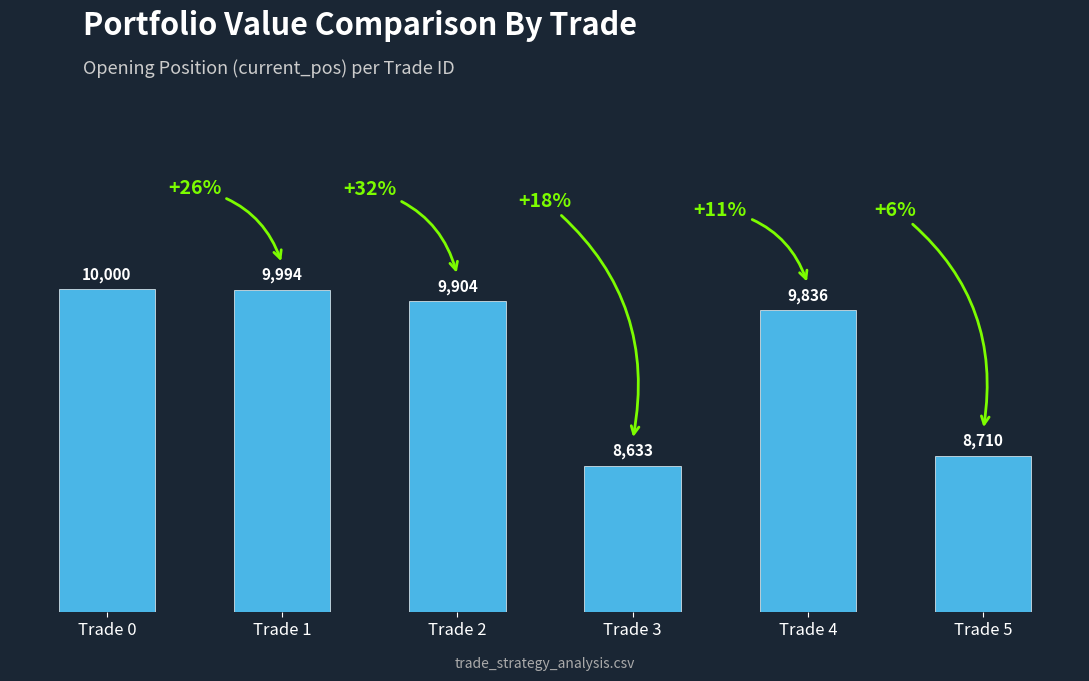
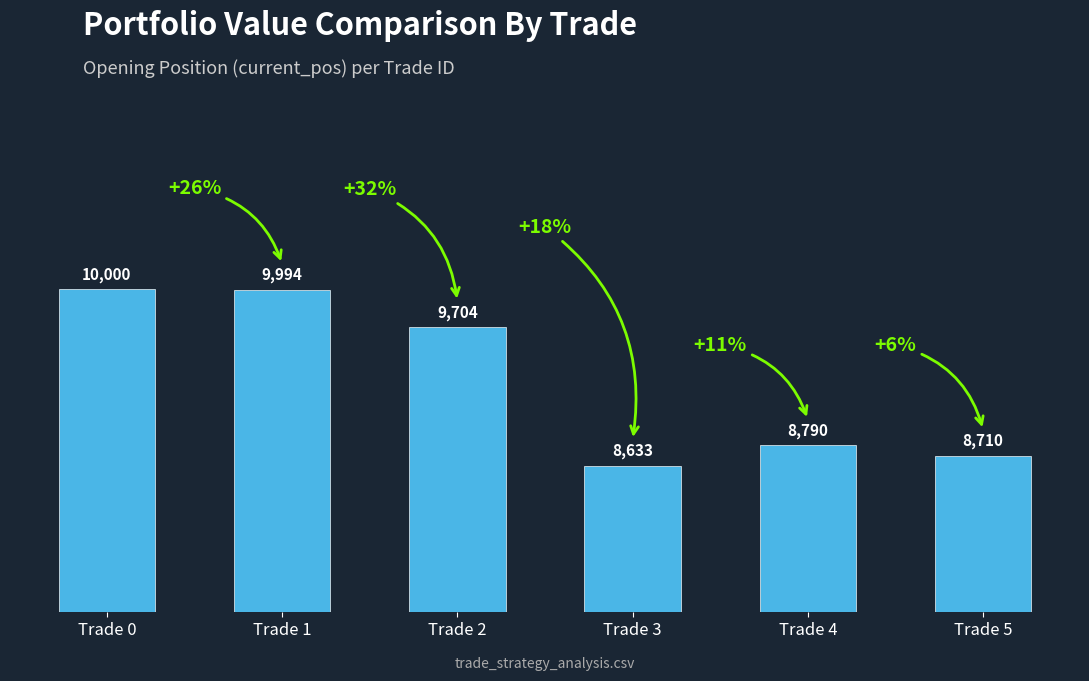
Trade 2: 9,904 -> 9,704
Trade 4: 9,836 -> 8,790
